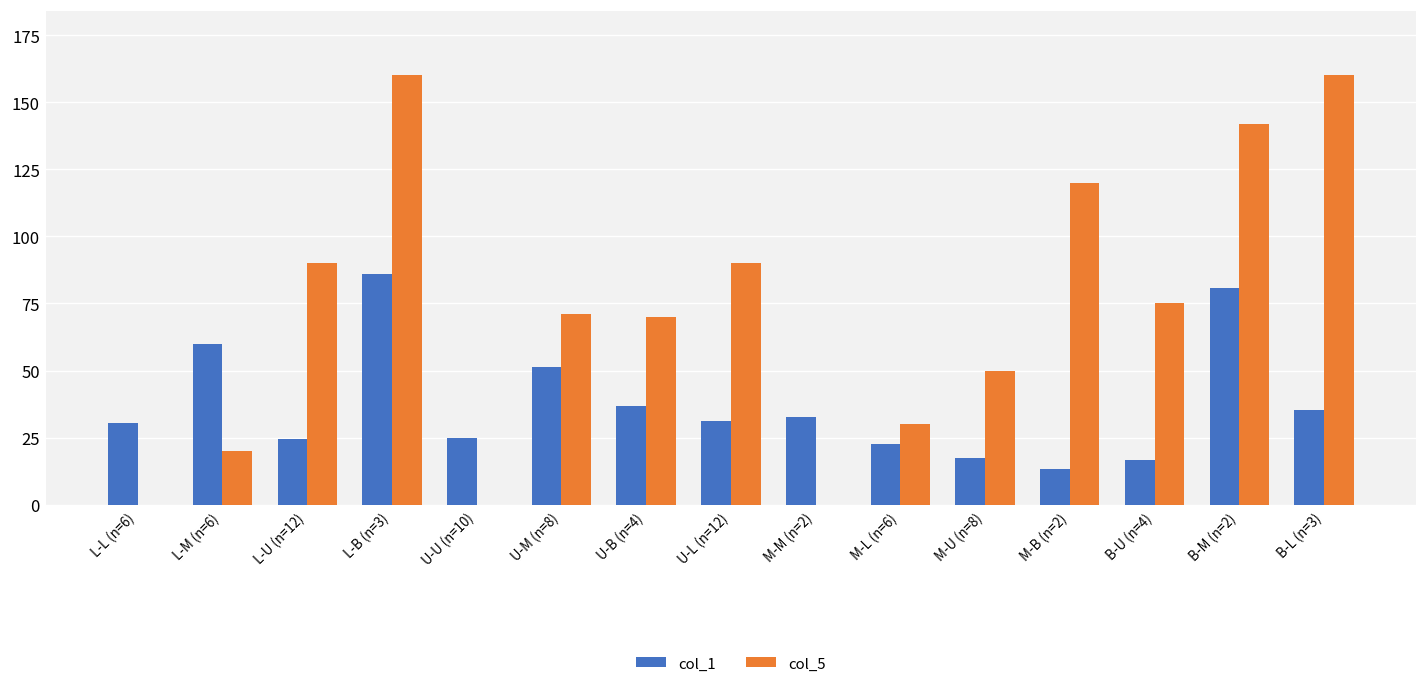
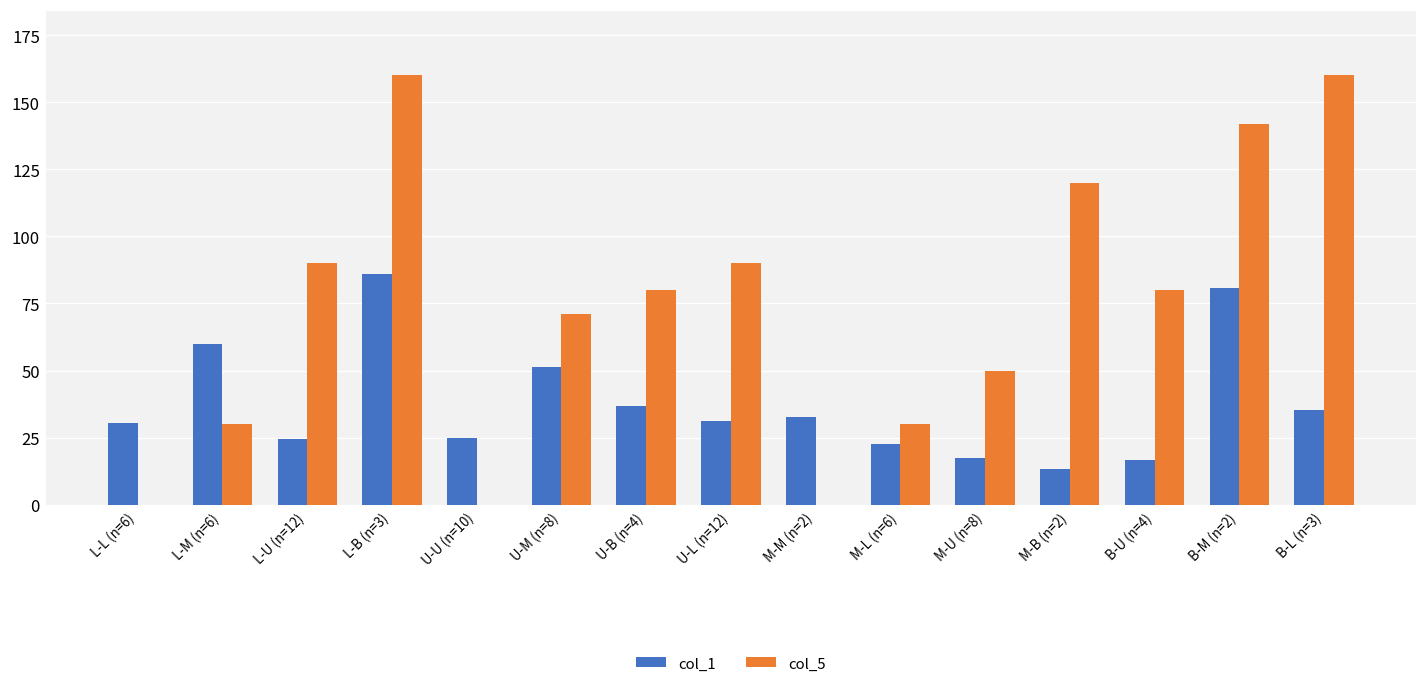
col_5, L-M (n=6): 20 -> 30
col_5, U-B (n=4): 70 -> 80
col_5, B-U (n=4): 75 -> 80
